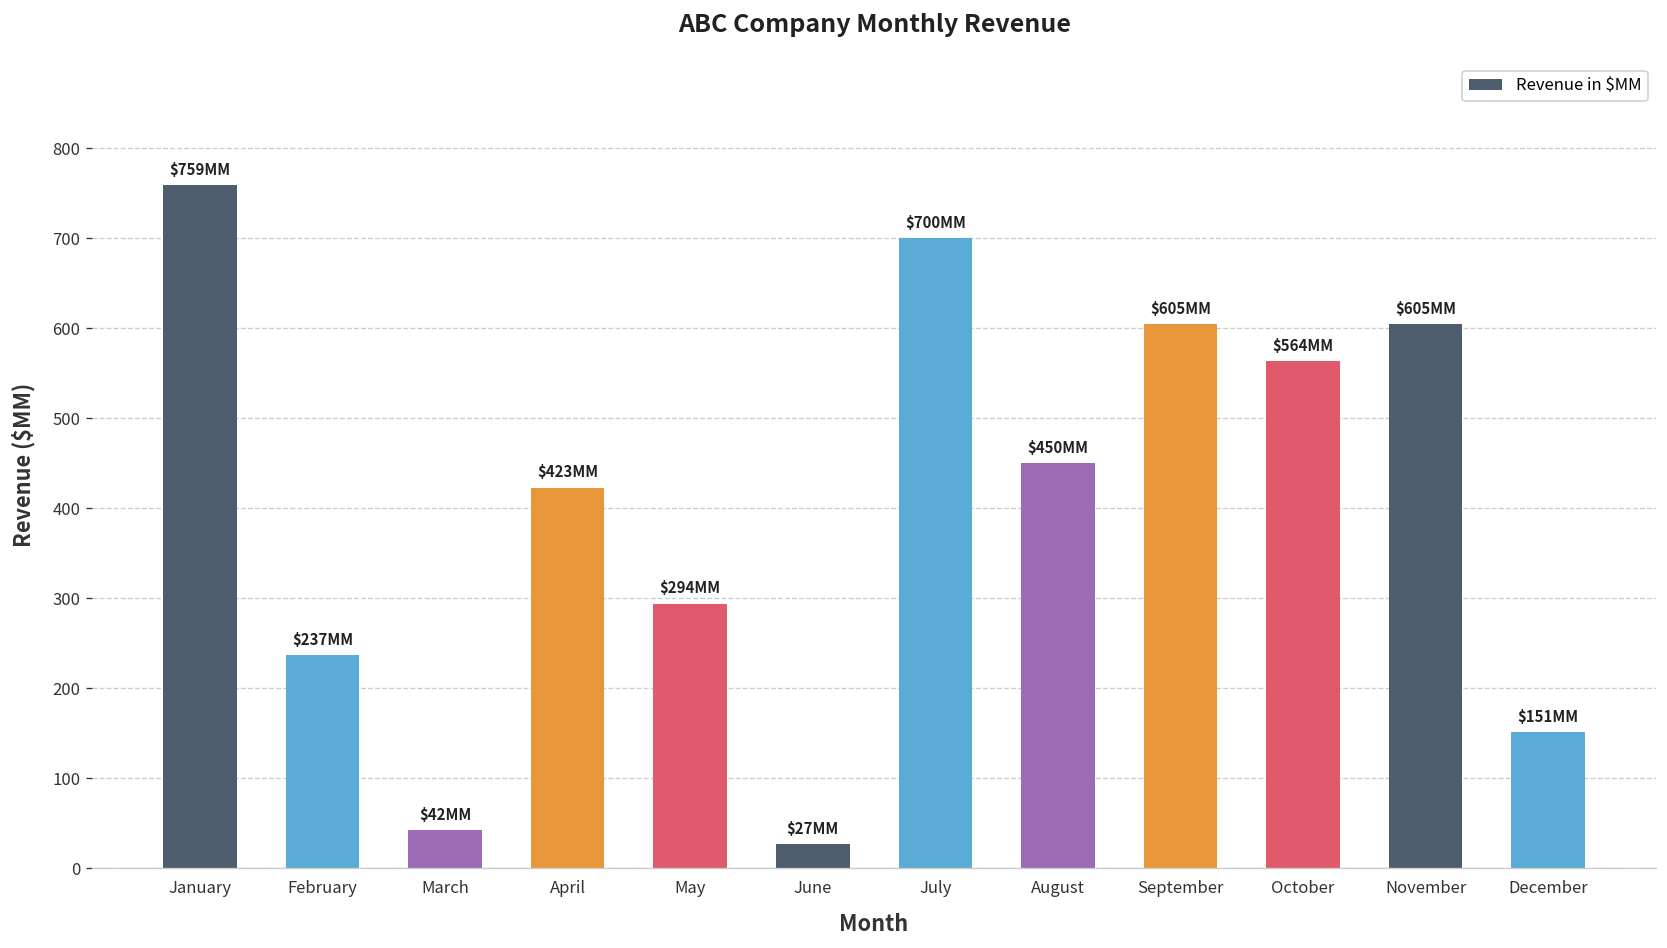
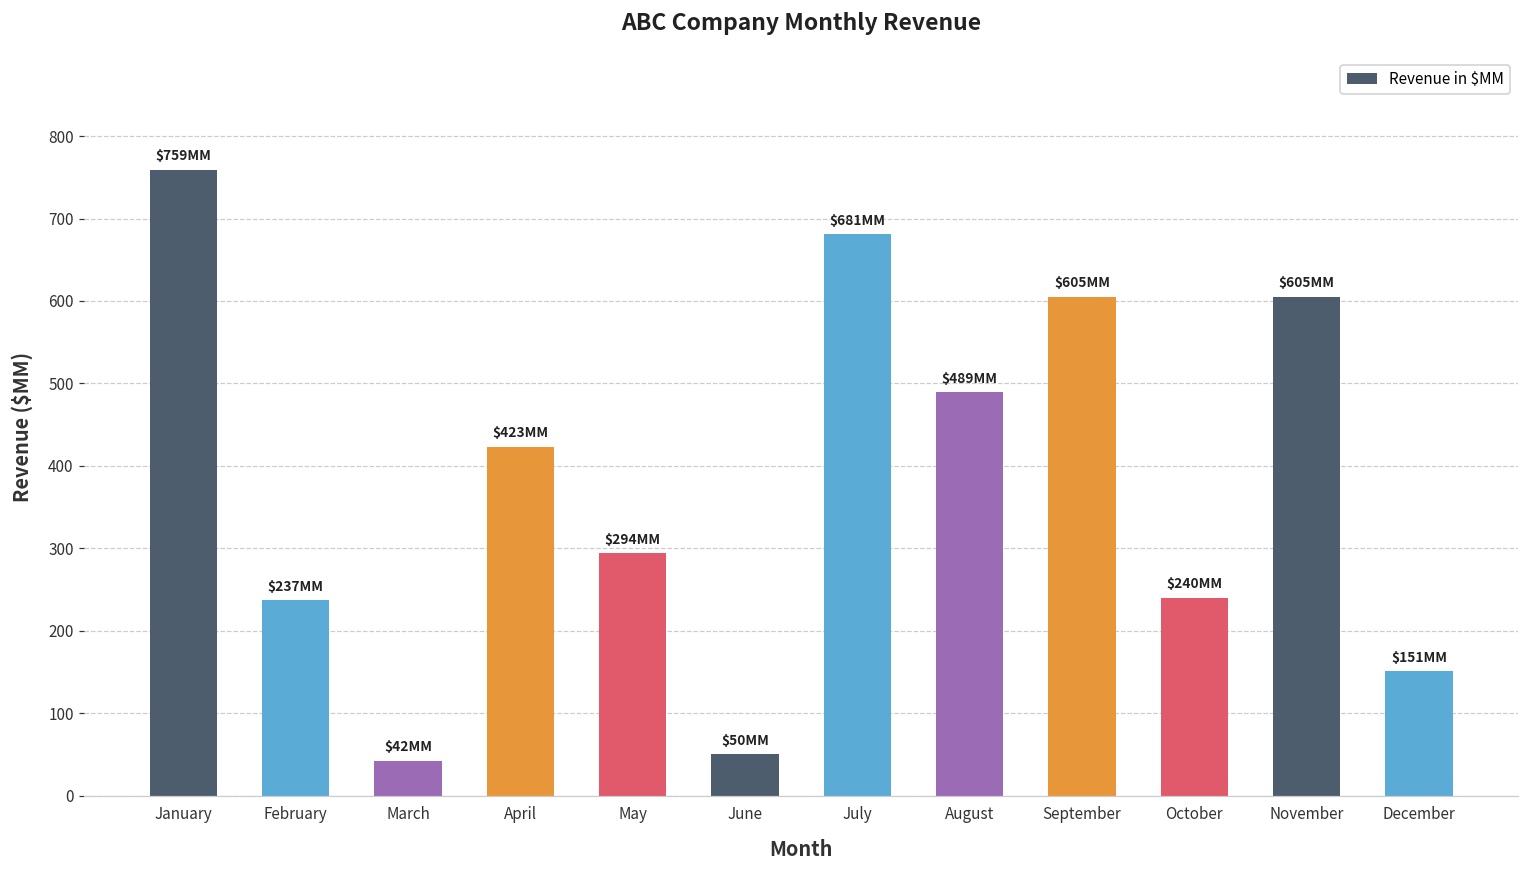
June: $27 -> $50
July: $700 -> $681
August: $450 -> $489
October: $564 -> $240
